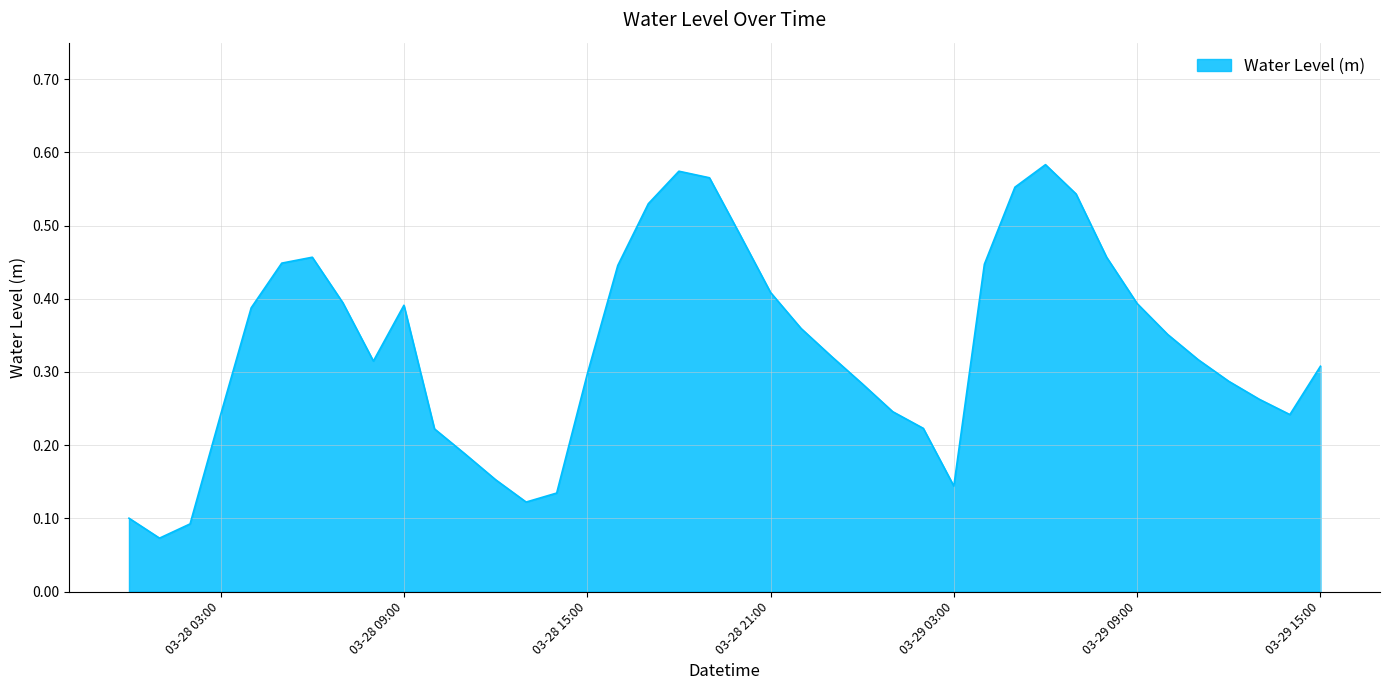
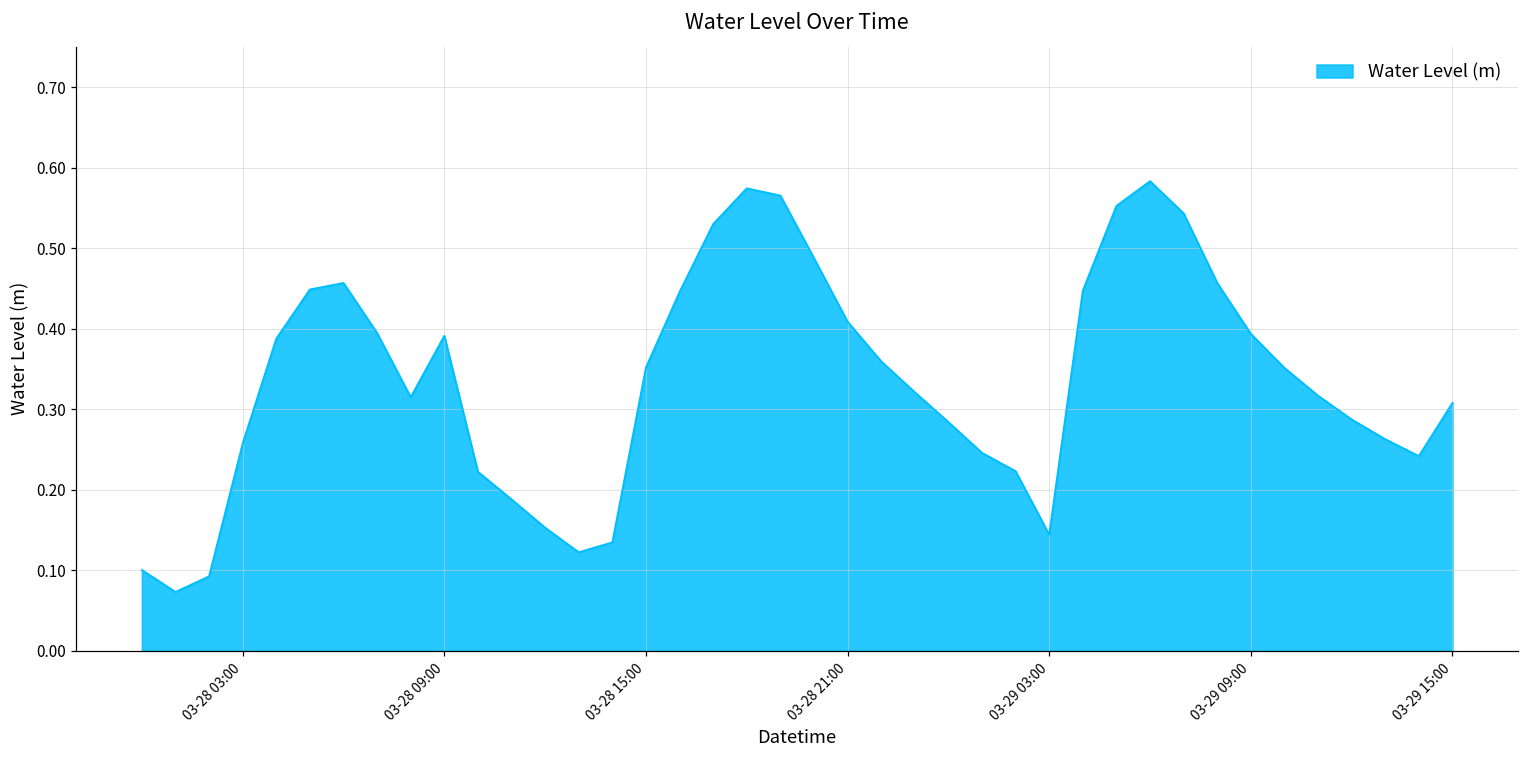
03-28 03:00: 0.24 -> 0.26
03-28 15:00: 0.30 -> 0.35
